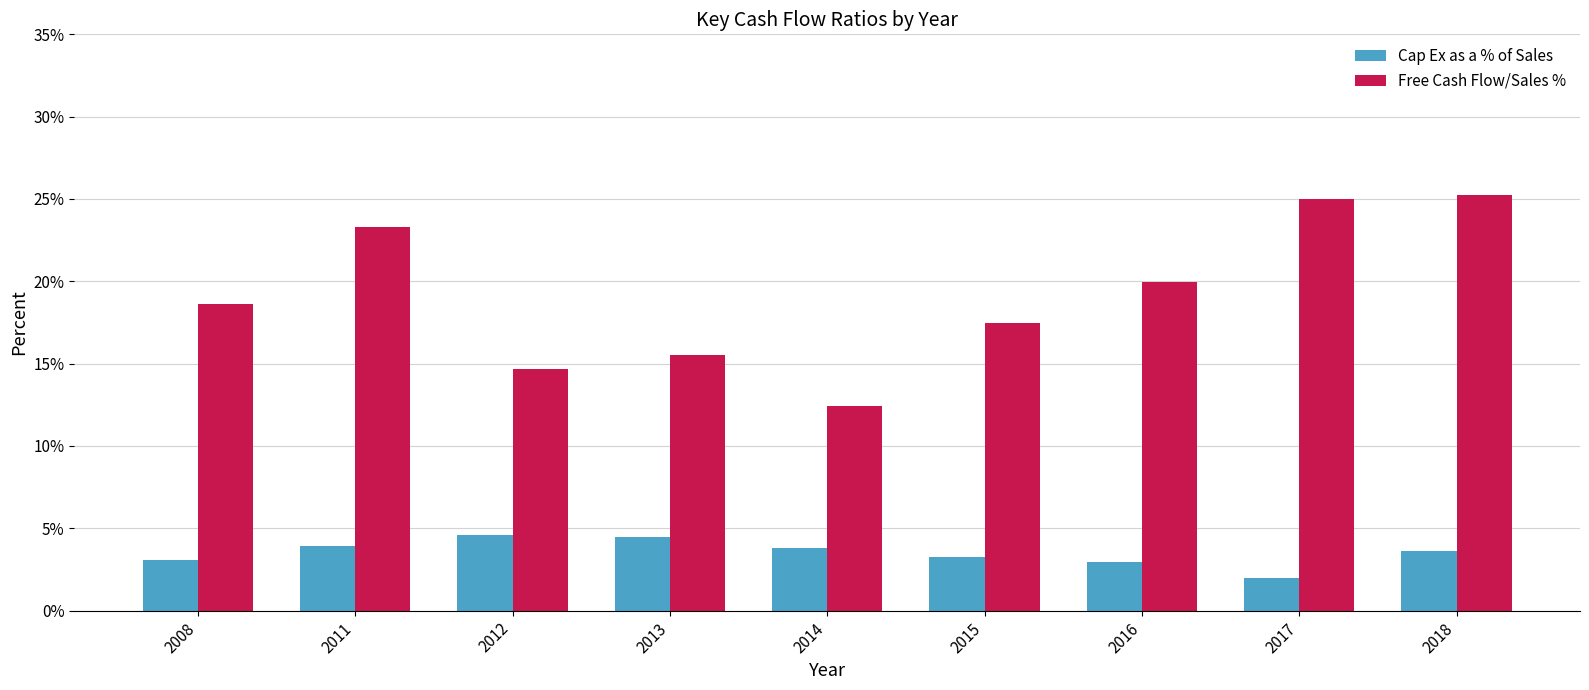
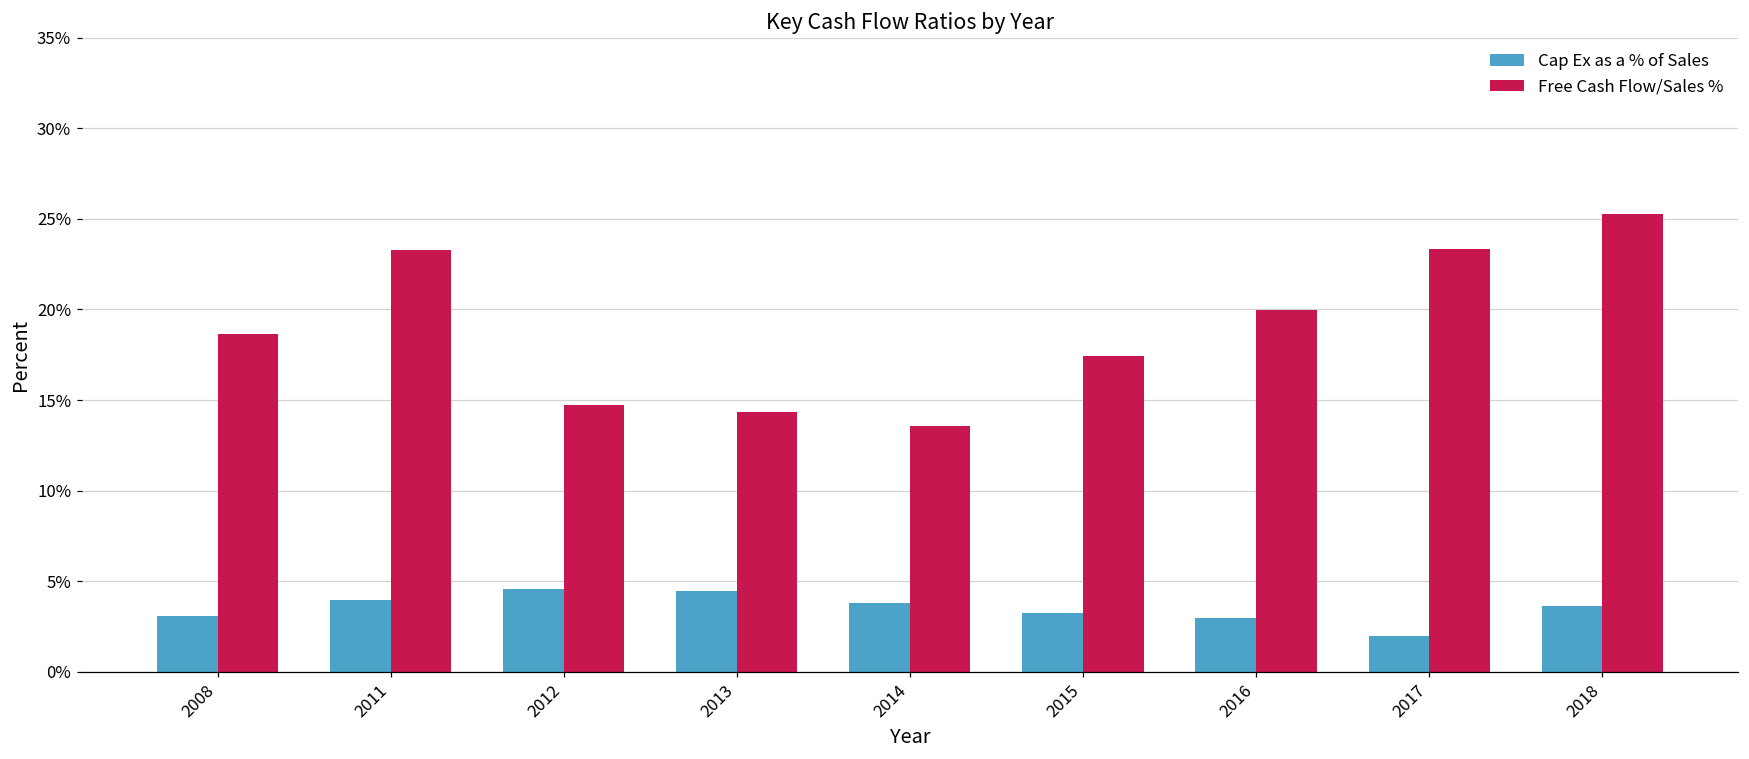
Free Cash Flow/Sales %, 2013: 15.5% -> 14.4%
Free Cash Flow/Sales %, 2014: 12.4% -> 13.6%
Free Cash Flow/Sales %, 2017: 25.0% -> 23.4%
